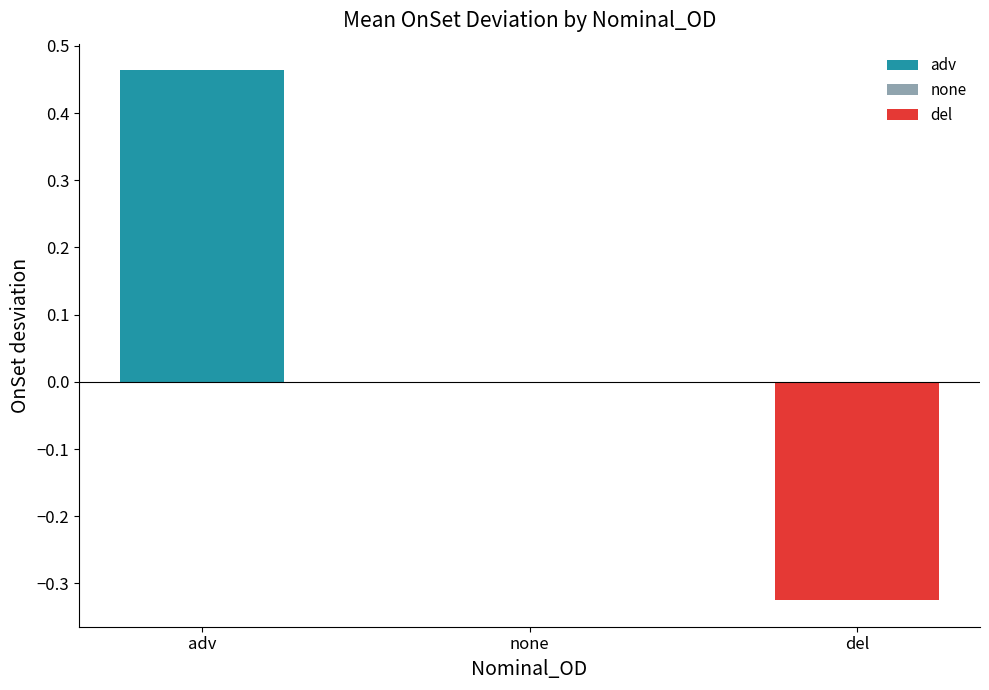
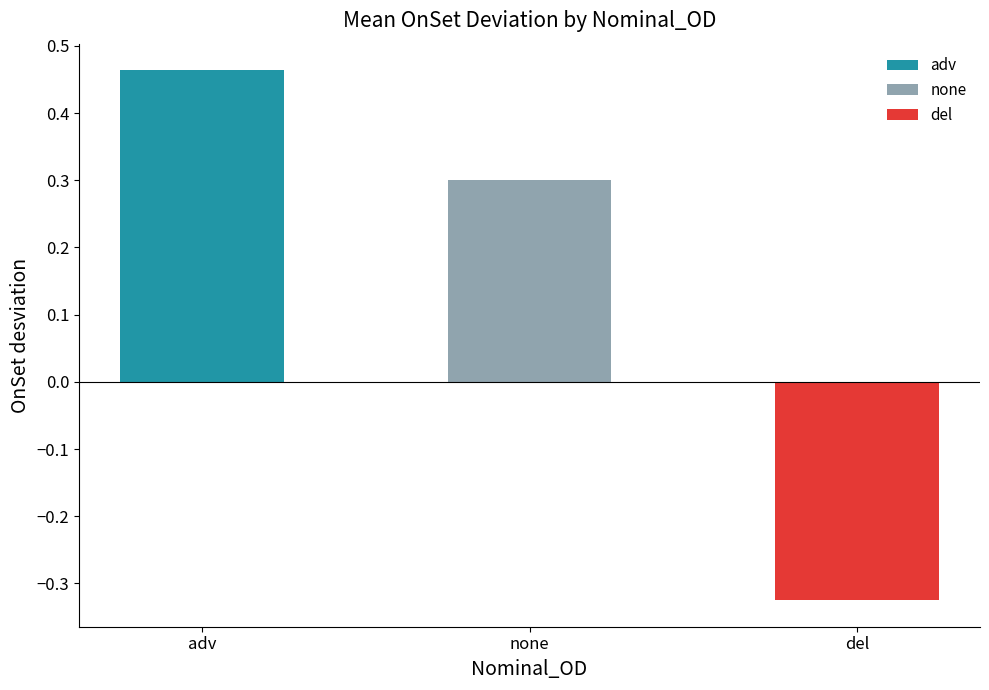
none: 0.0 -> 0.3
